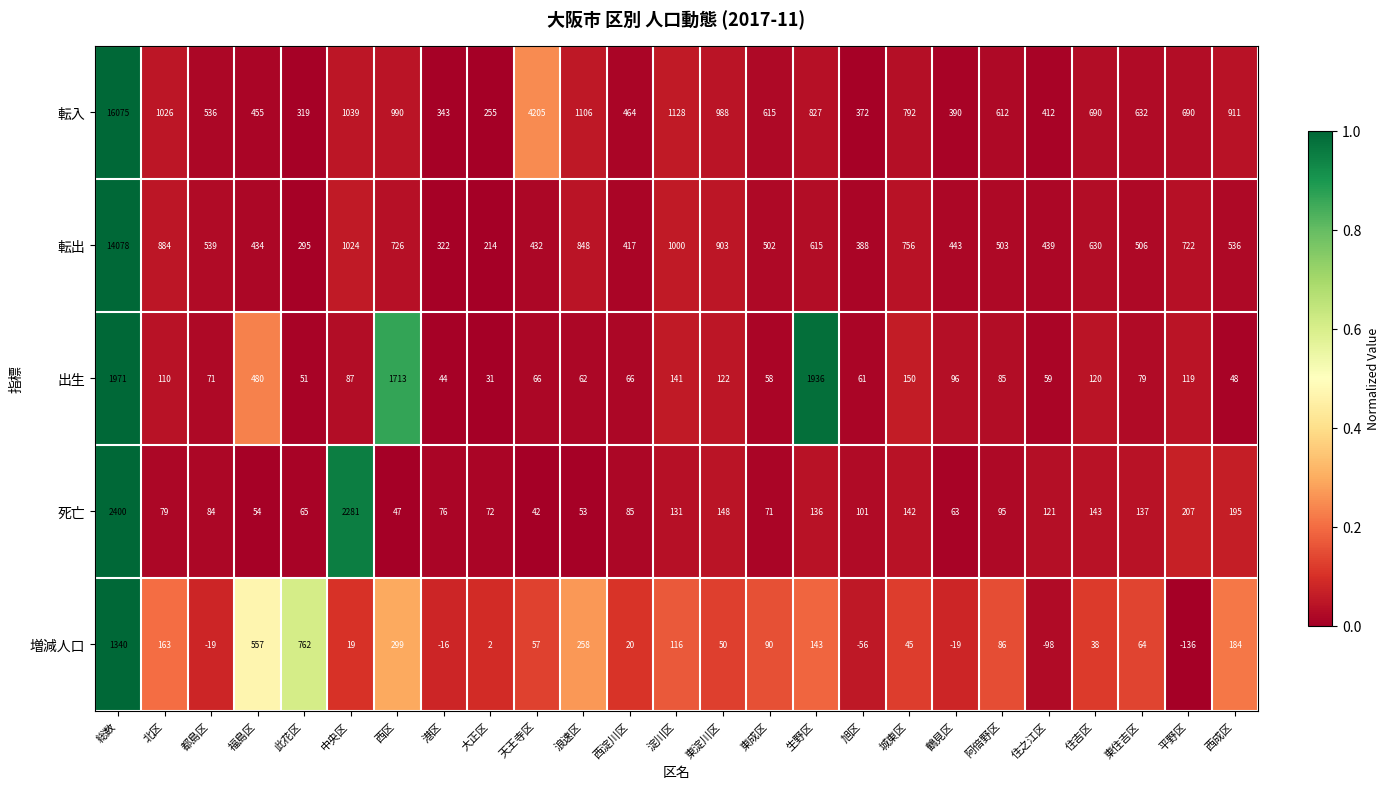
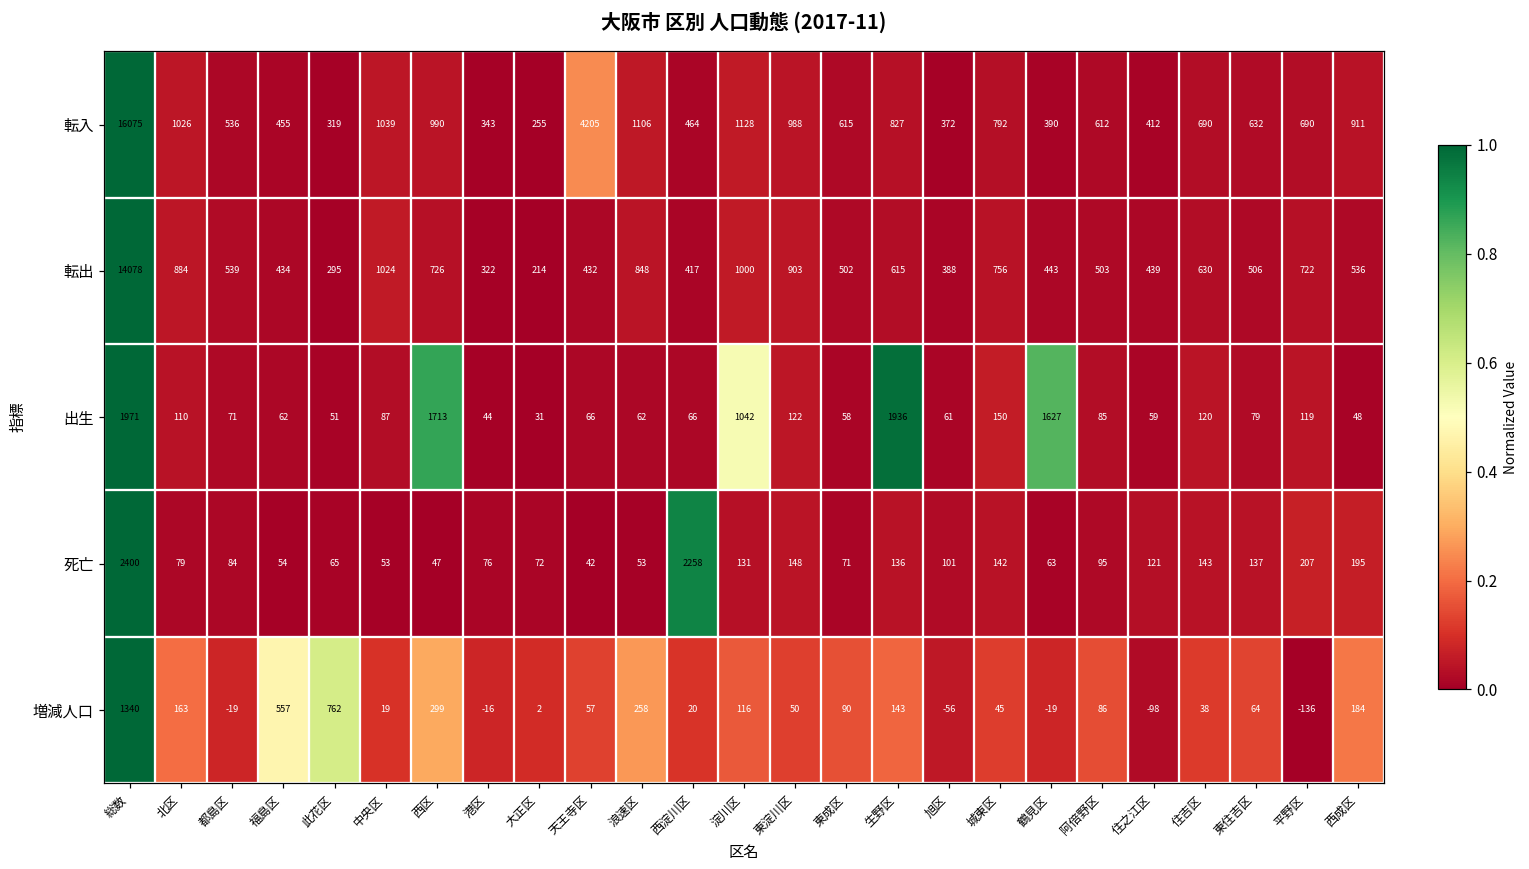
出生, 福島区: 480 -> 62
出生, 淀川区: 141 -> 1042
出生, 鶴見区: 96 -> 1627
死亡, 中央区: 2281 -> 53
死亡, 西淀川区: 85 -> 2258
